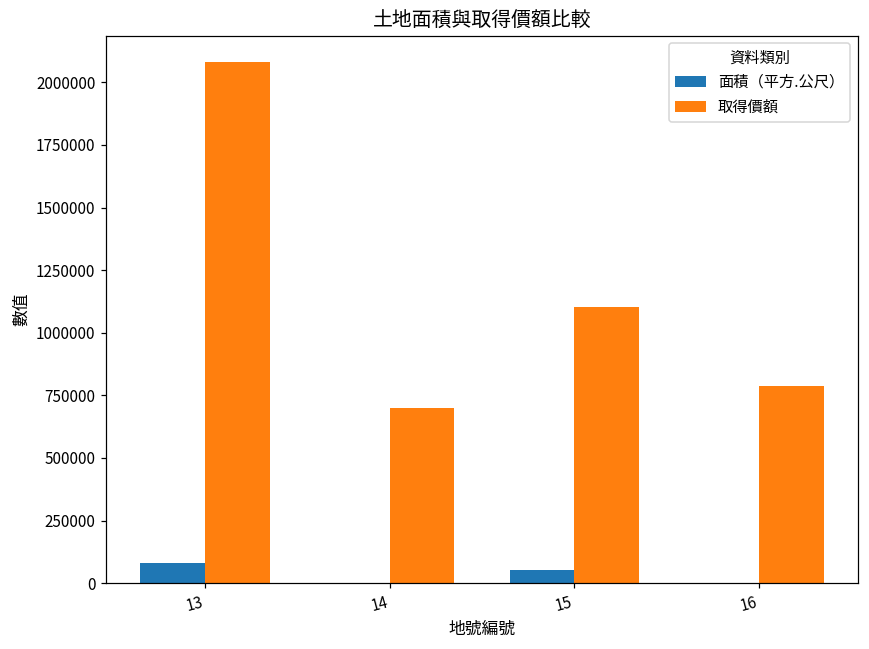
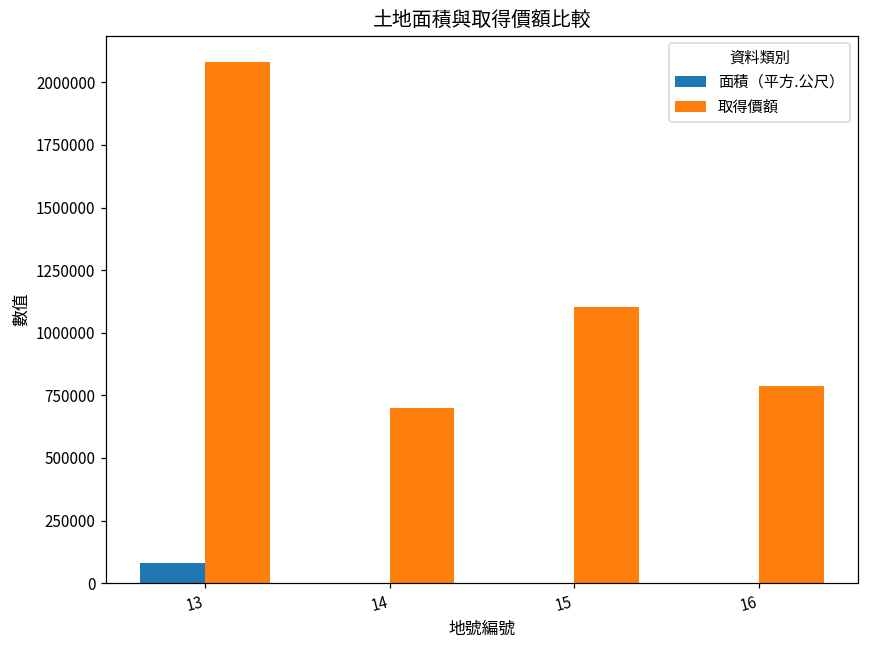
面積（平方.公尺）, 15: 50000 -> 0
